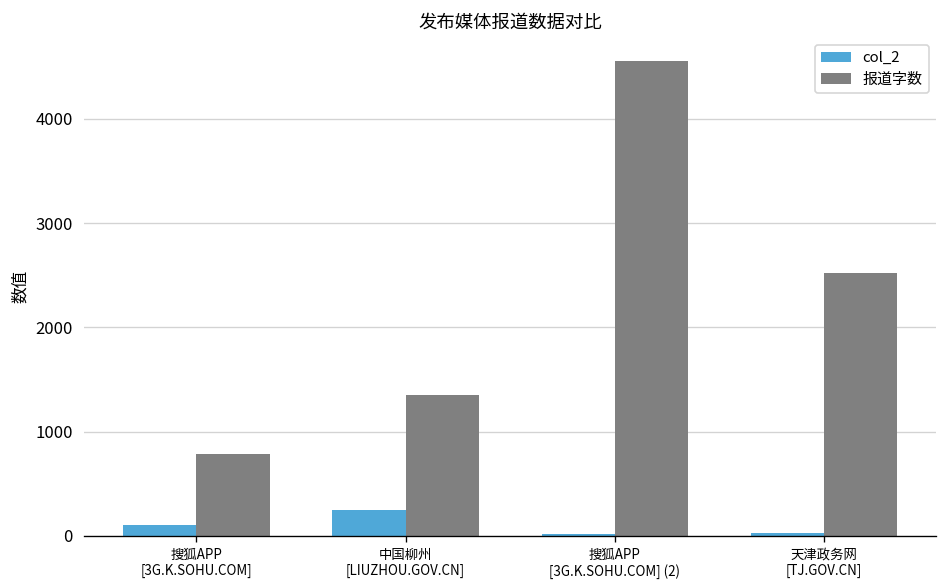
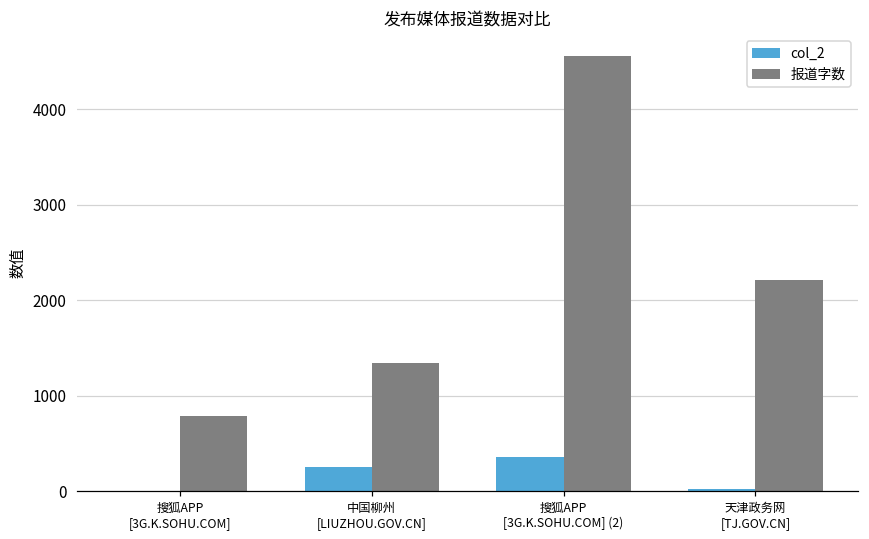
col_2, 搜狐APP [3G.K.SOHU.COM]: 100 -> 0
col_2, 搜狐APP [3G.K.SOHU.COM] (2): 0 -> 400
报道字数, 天津政务网 [TJ.GOV.CN]: 2500 -> 2200
